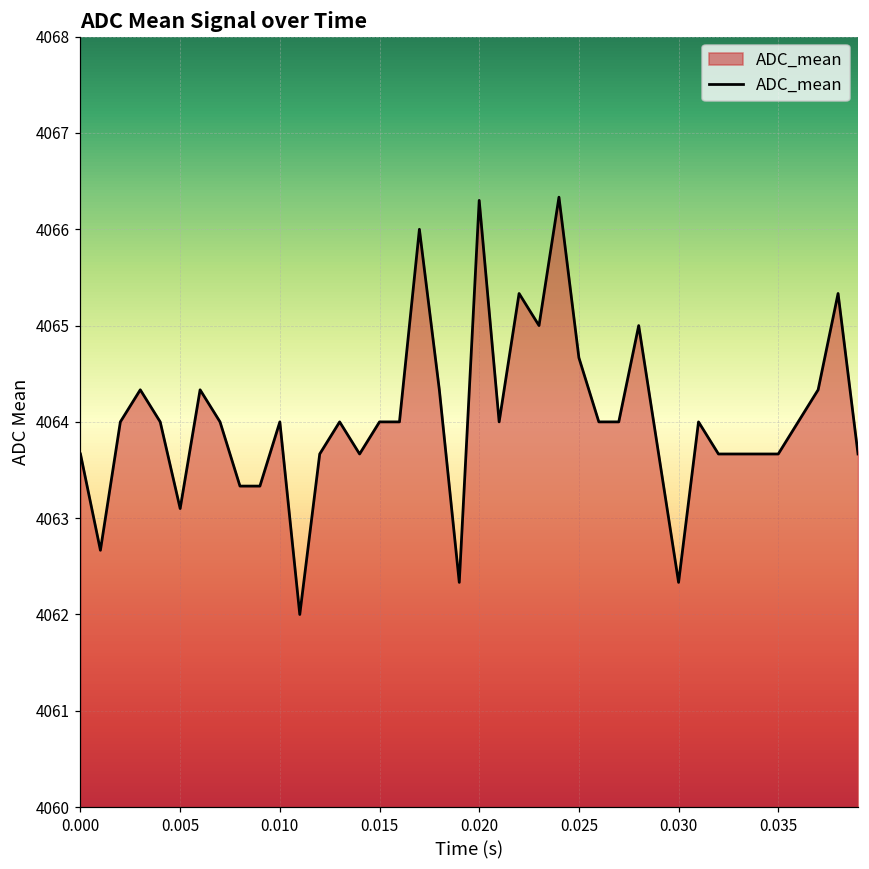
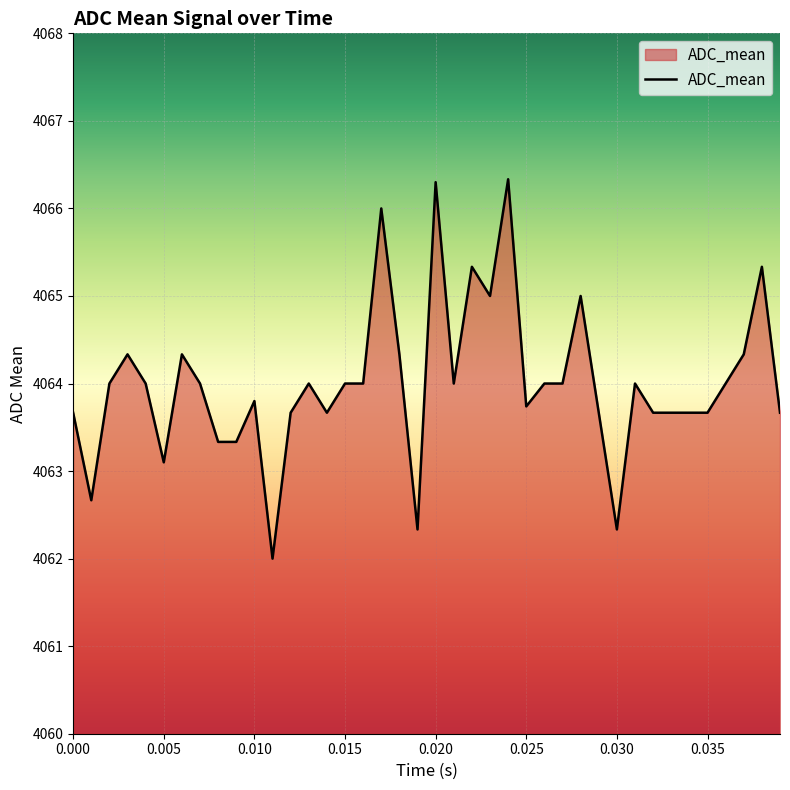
0.010: 4064.0 -> 4063.8
0.025: 4064.7 -> 4063.7
